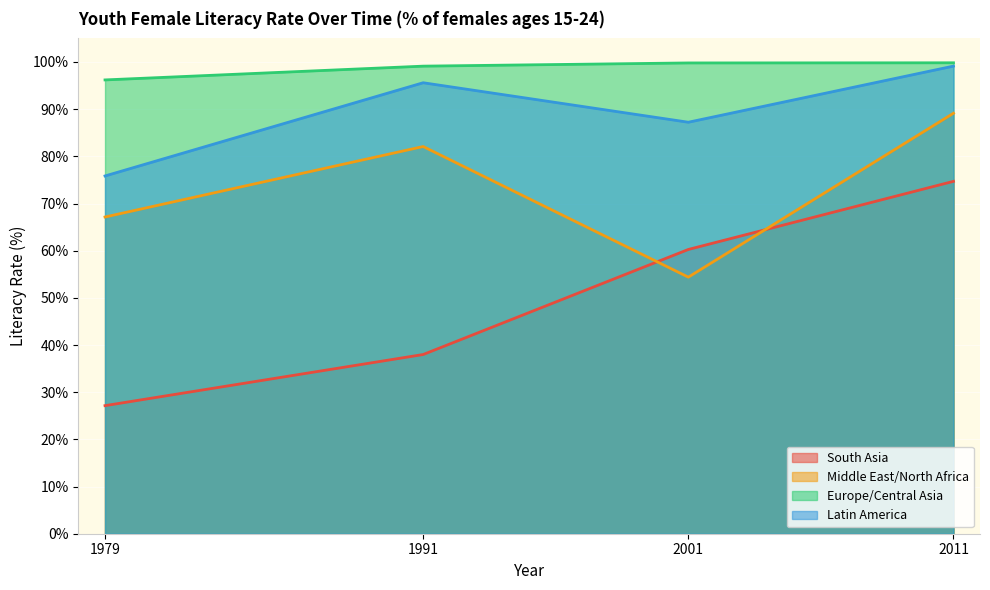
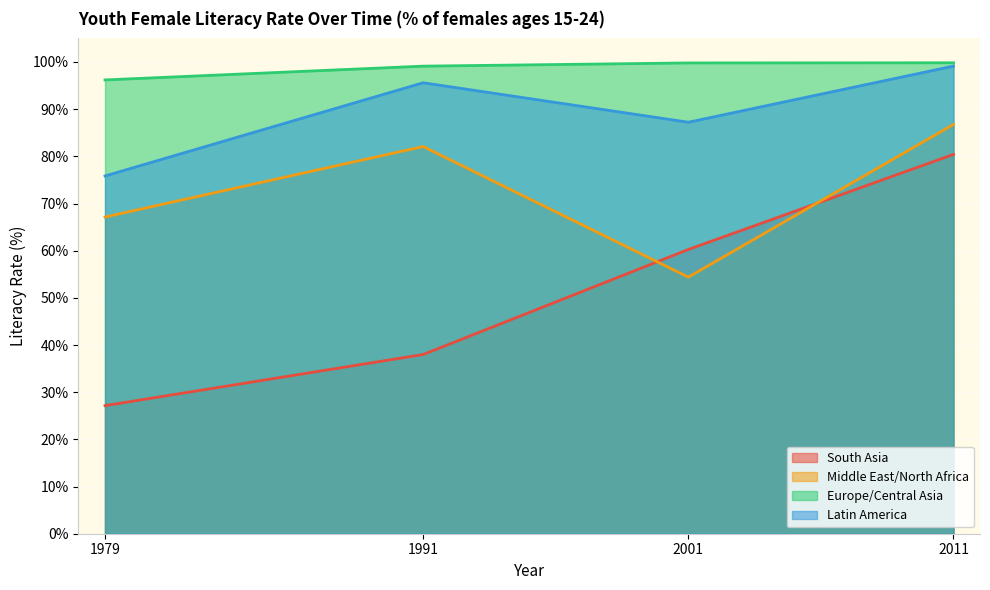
South Asia, 2011: 75% -> 80%
Middle East/North Africa, 2011: 89% -> 87%
